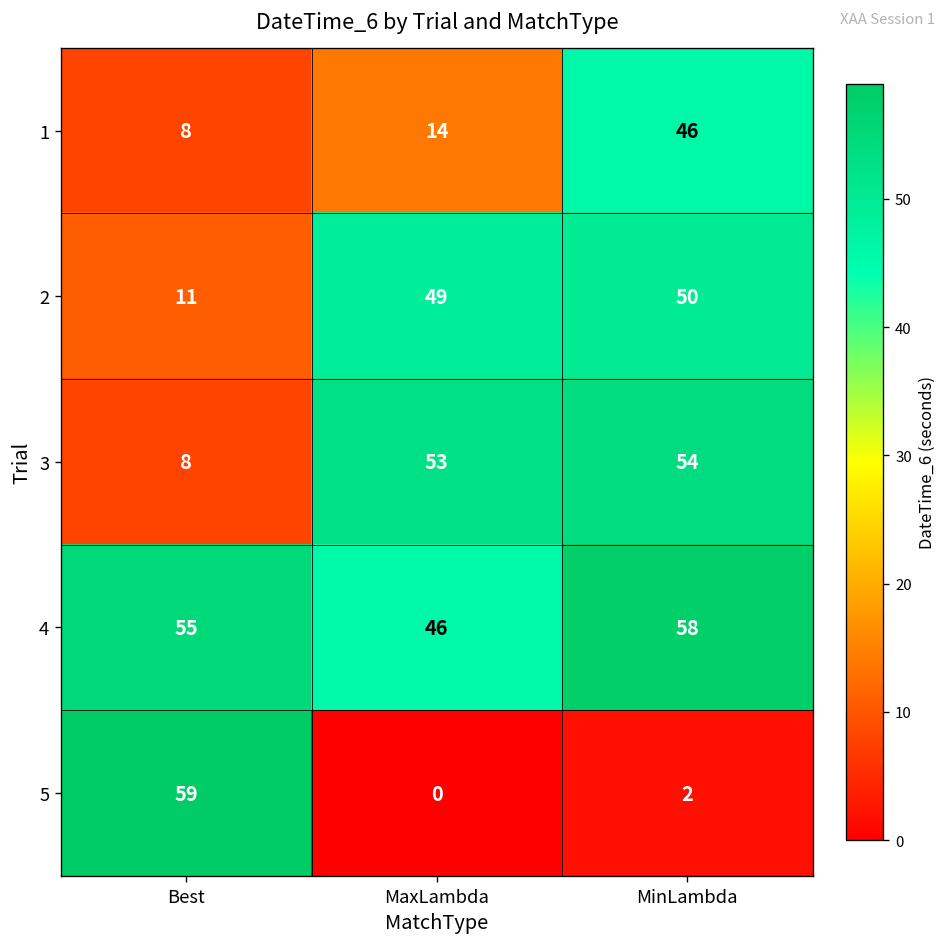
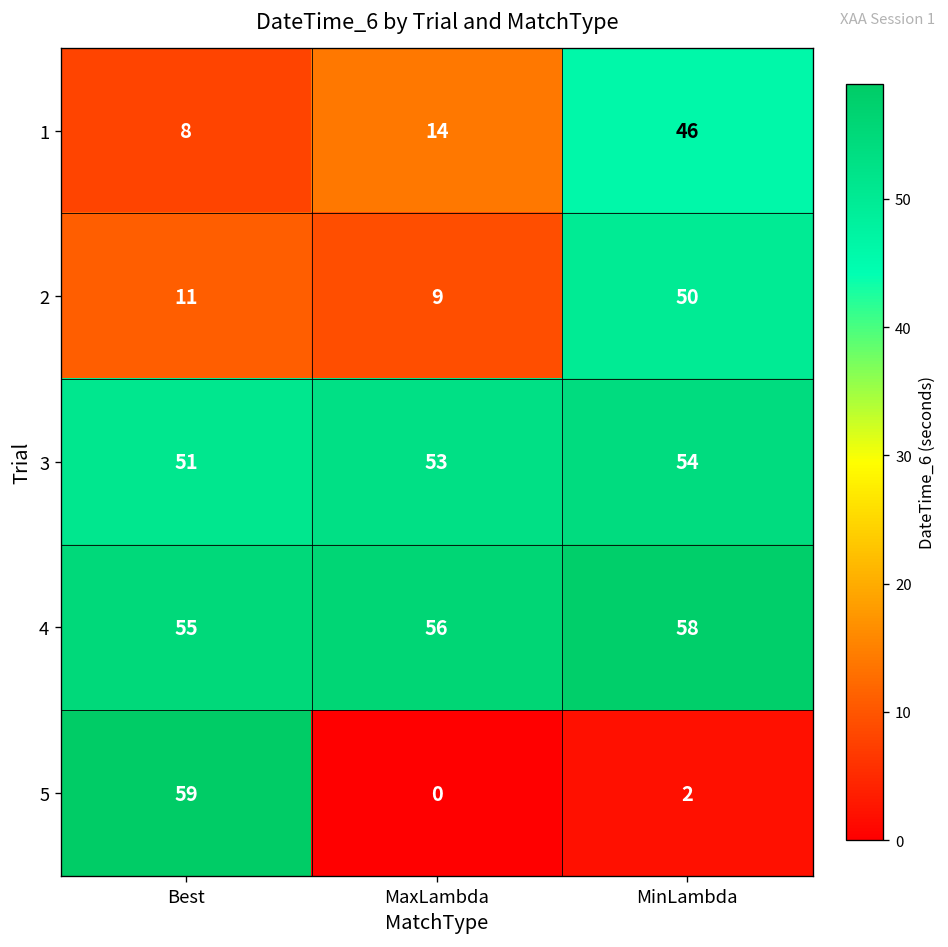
2, MaxLambda: 49 -> 9
3, Best: 8 -> 51
4, MaxLambda: 46 -> 56
